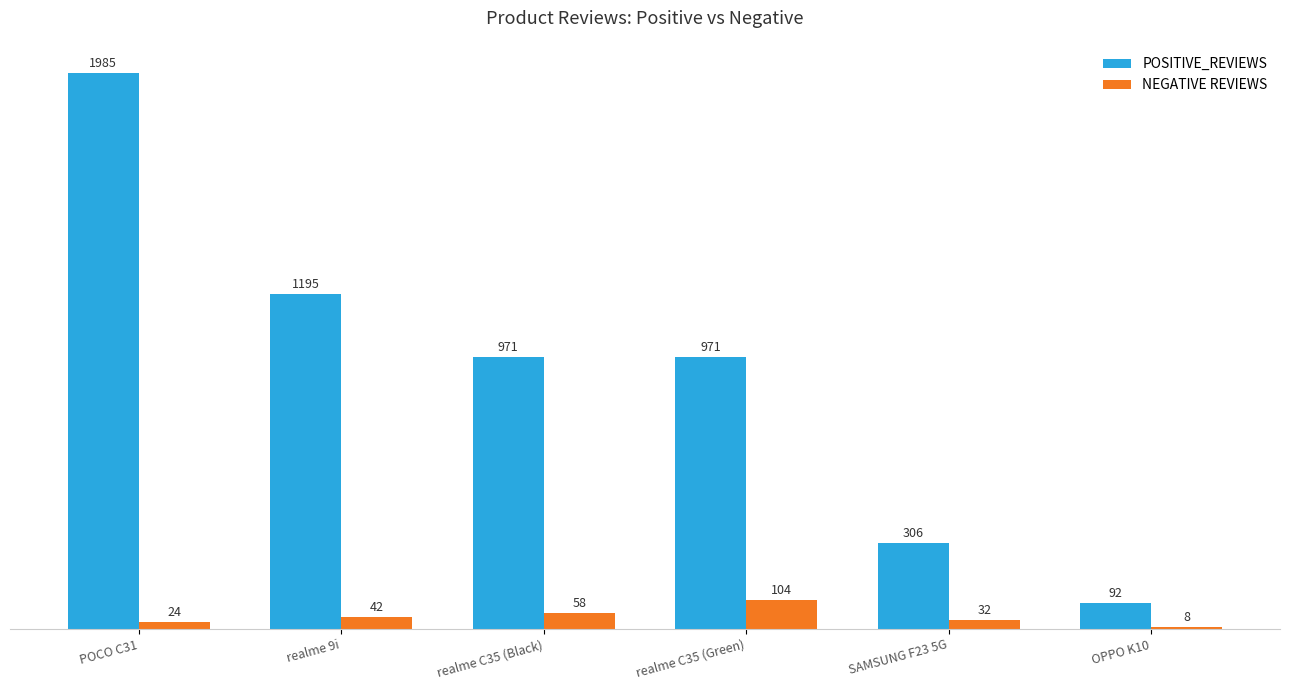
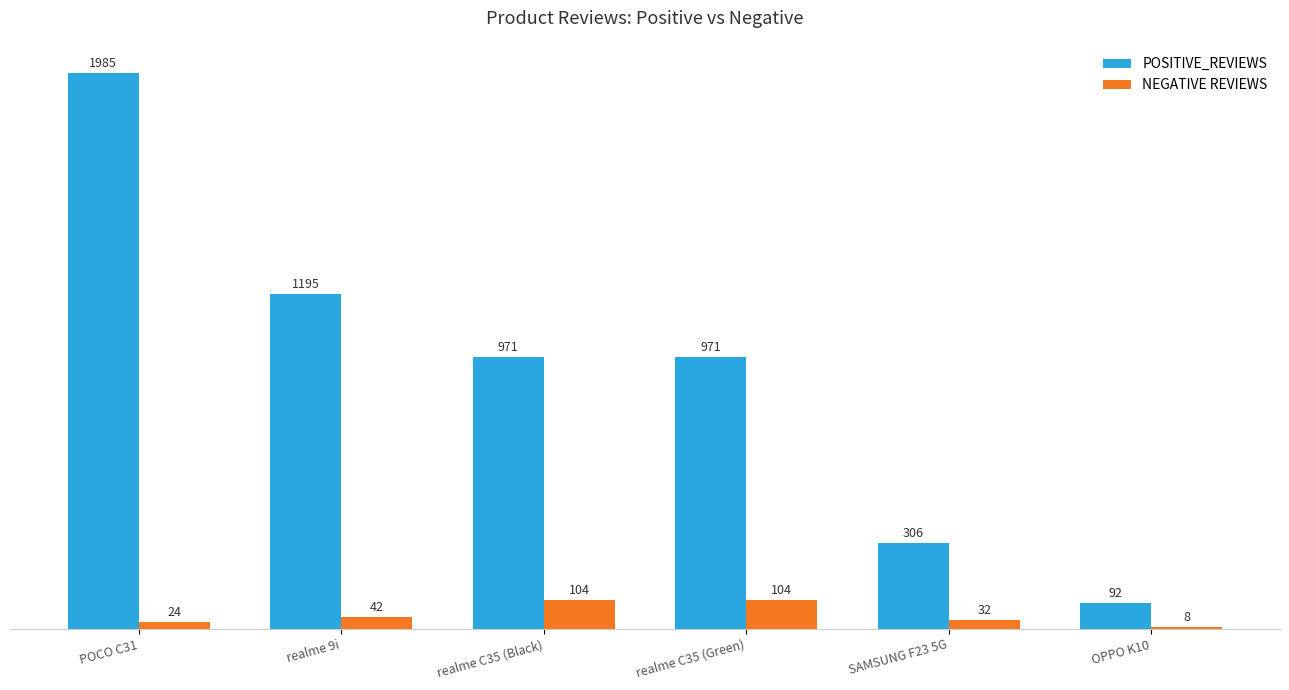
NEGATIVE REVIEWS, realme C35 (Black): 58 -> 104
